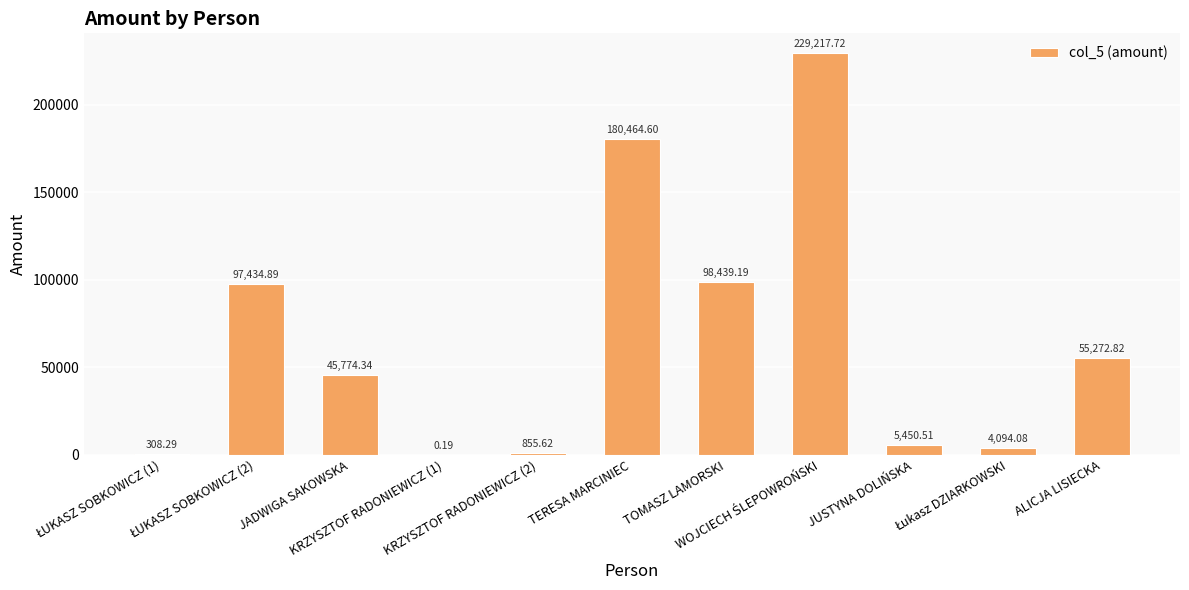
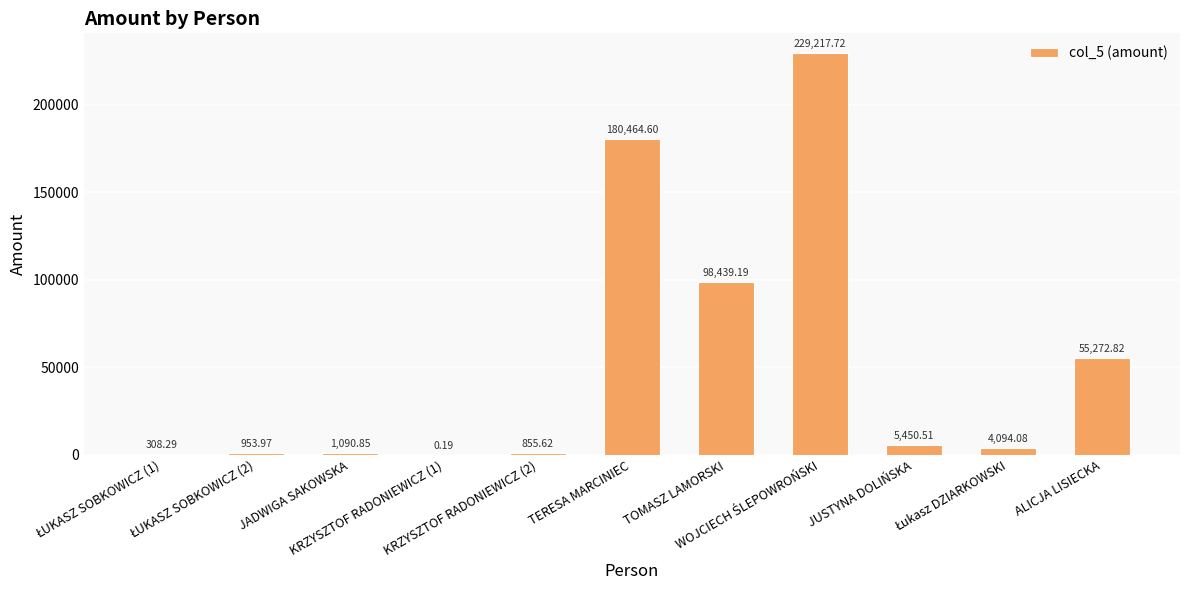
ŁUKASZ SOBKOWICZ (2): 97,434.89 -> 953.97
JADWIGA SAKOWSKA: 45,774.34 -> 1,090.85
